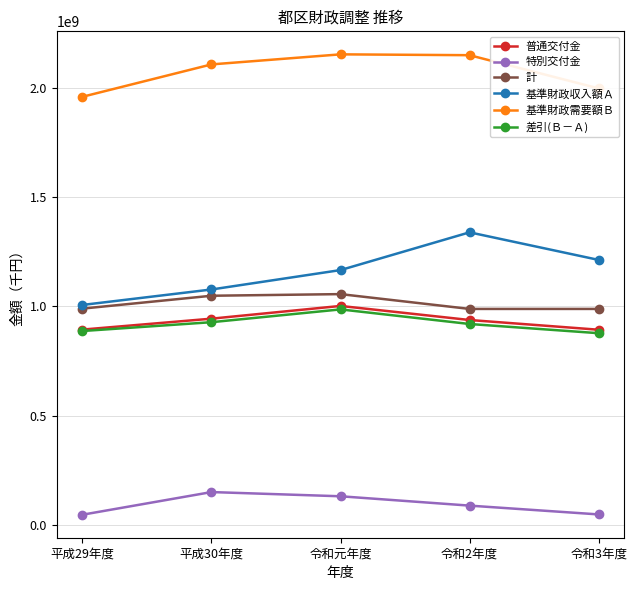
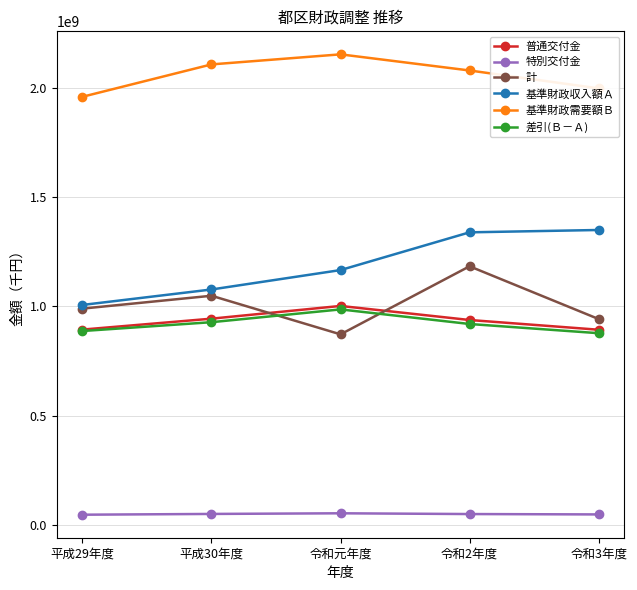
特別交付金, 平成30年度: 150000000 -> 50000000
特別交付金, 令和元年度: 130000000 -> 50000000
計, 令和元年度: 1060000000 -> 870000000
特別交付金, 令和2年度: 90000000 -> 50000000
計, 令和2年度: 990000000 -> 1180000000
基準財政需要額Ｂ, 令和2年度: 2150000000 -> 2080000000
計, 令和3年度: 990000000 -> 940000000
基準財政収入額Ａ, 令和3年度: 1210000000 -> 1350000000
